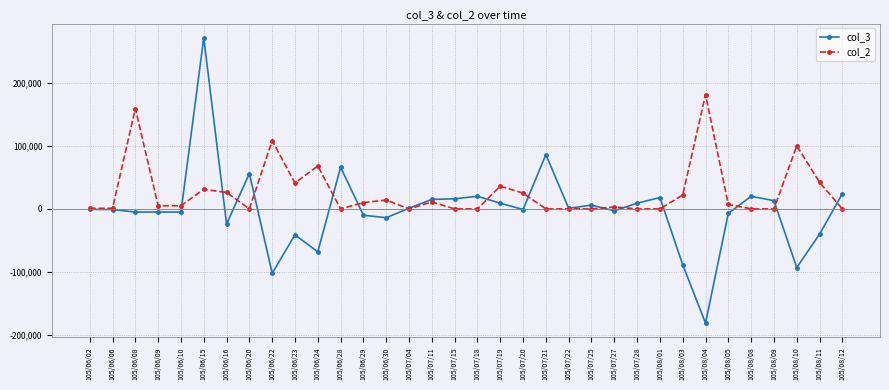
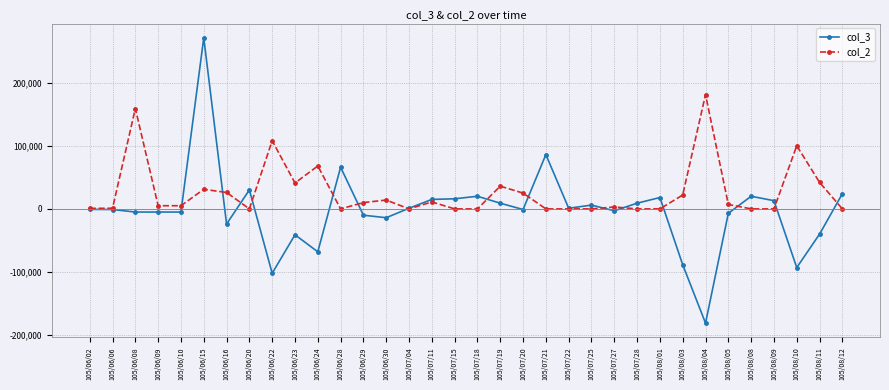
col_3, 105/06/20: 60,000 -> 30,000
